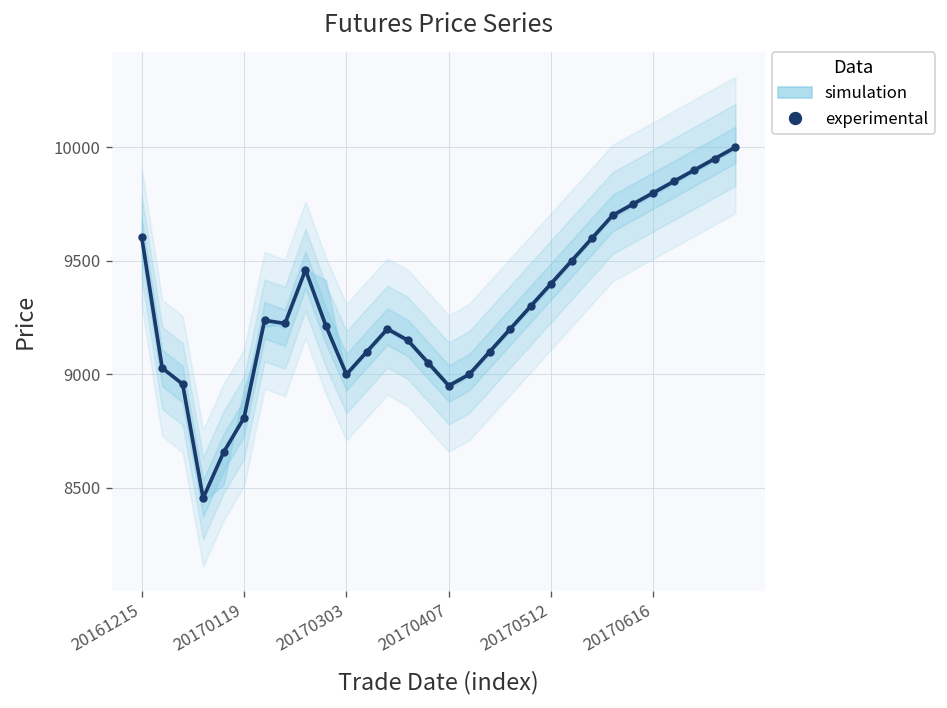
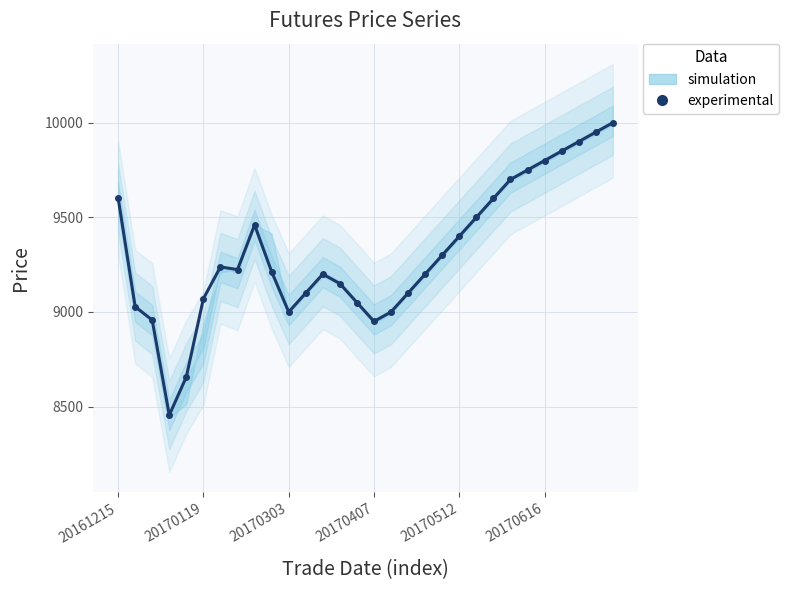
experimental, 20170119: 8810 -> 9070
